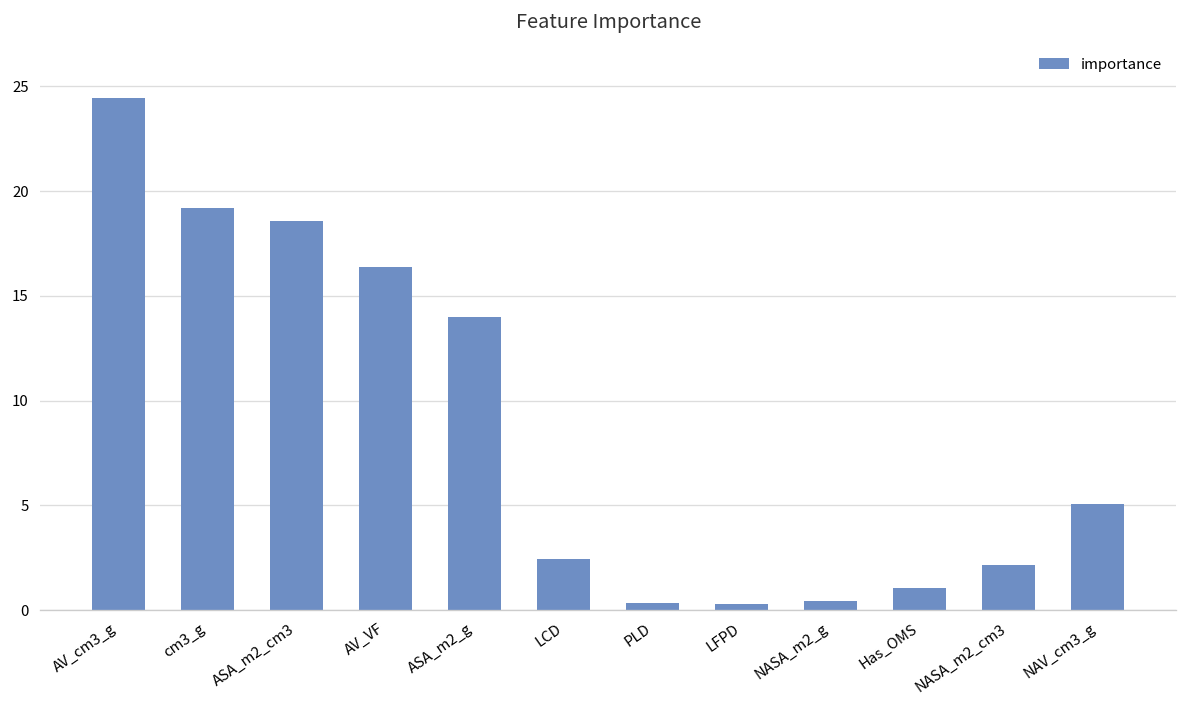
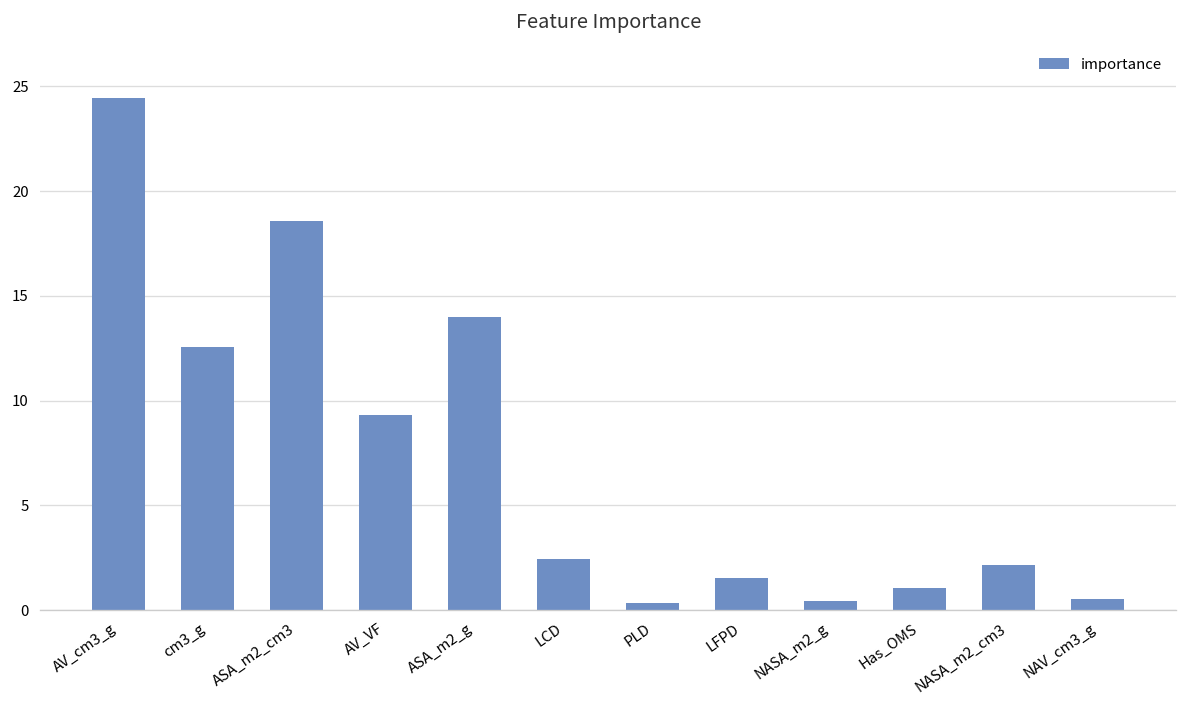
cm3_g: 19.2 -> 12.6
AV_VF: 16.4 -> 9.3
LFPD: 0.3 -> 1.5
NAV_cm3_g: 5.1 -> 0.6
